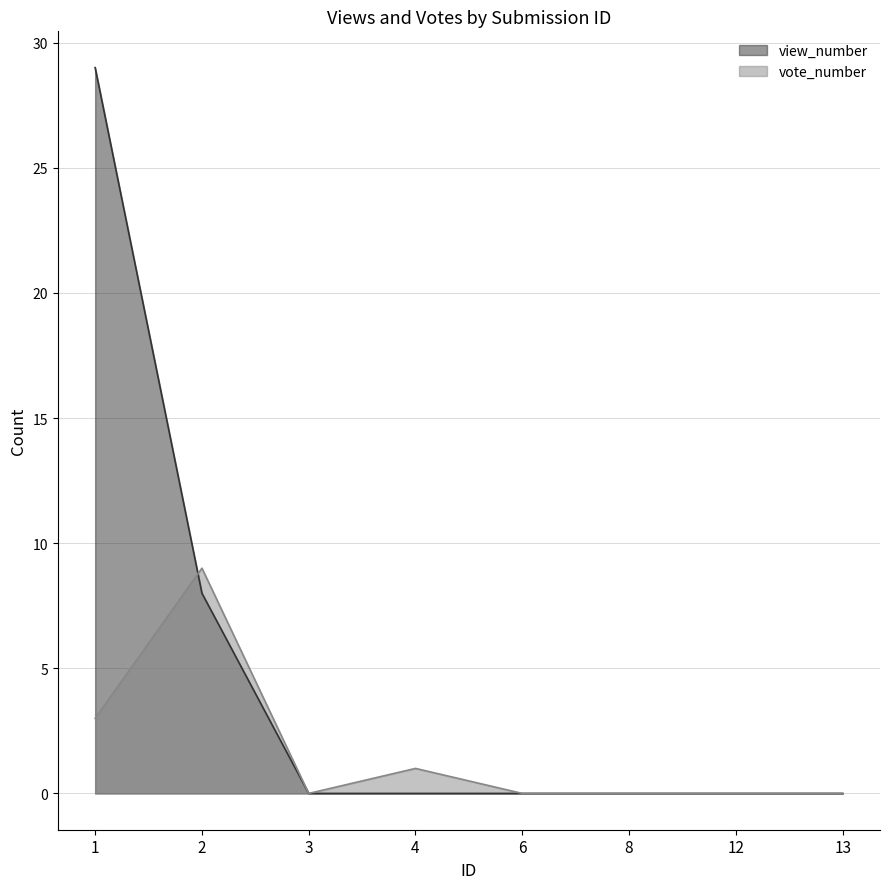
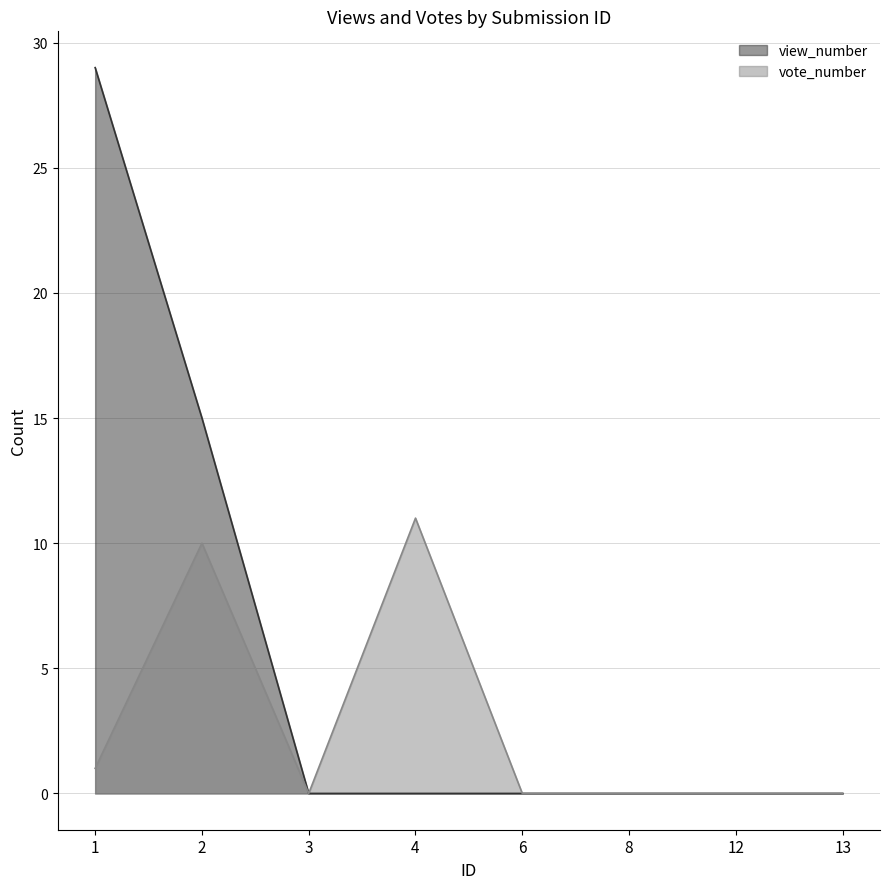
vote_number, 1: 3 -> 1
view_number, 2: 8 -> 15
vote_number, 2: 9 -> 10
vote_number, 4: 1 -> 11
